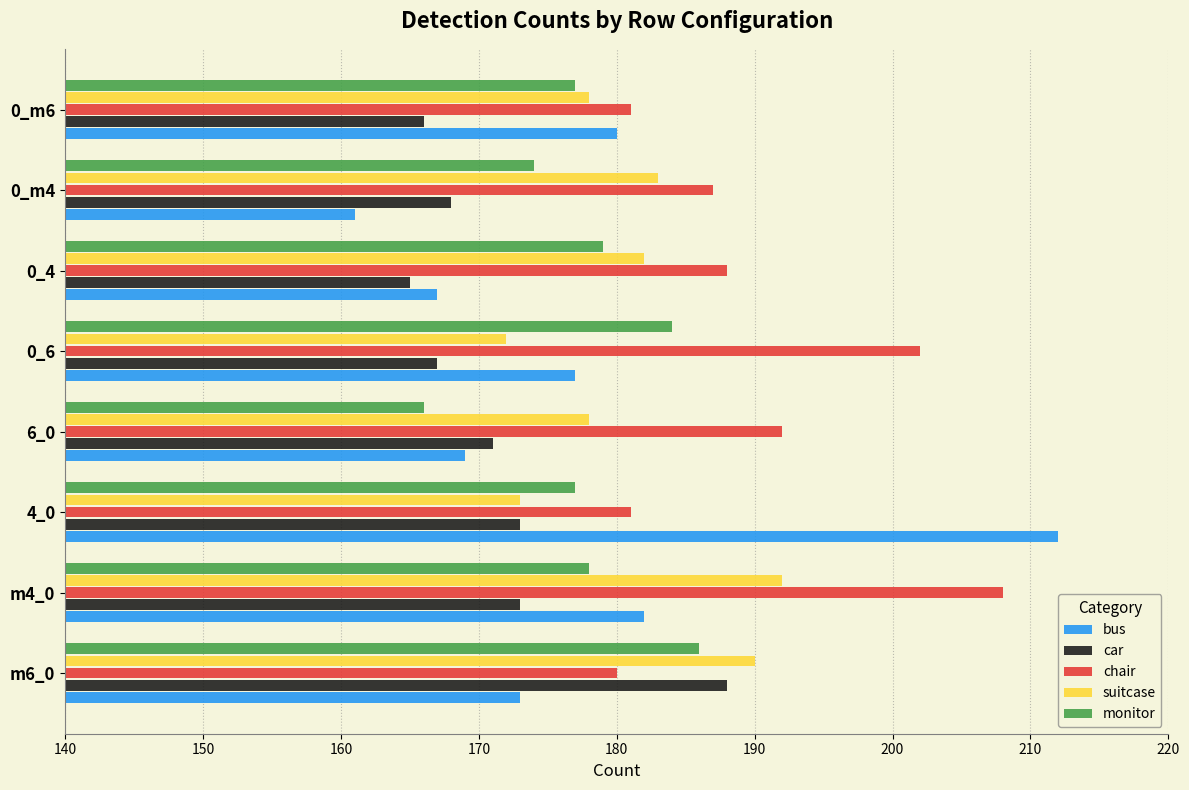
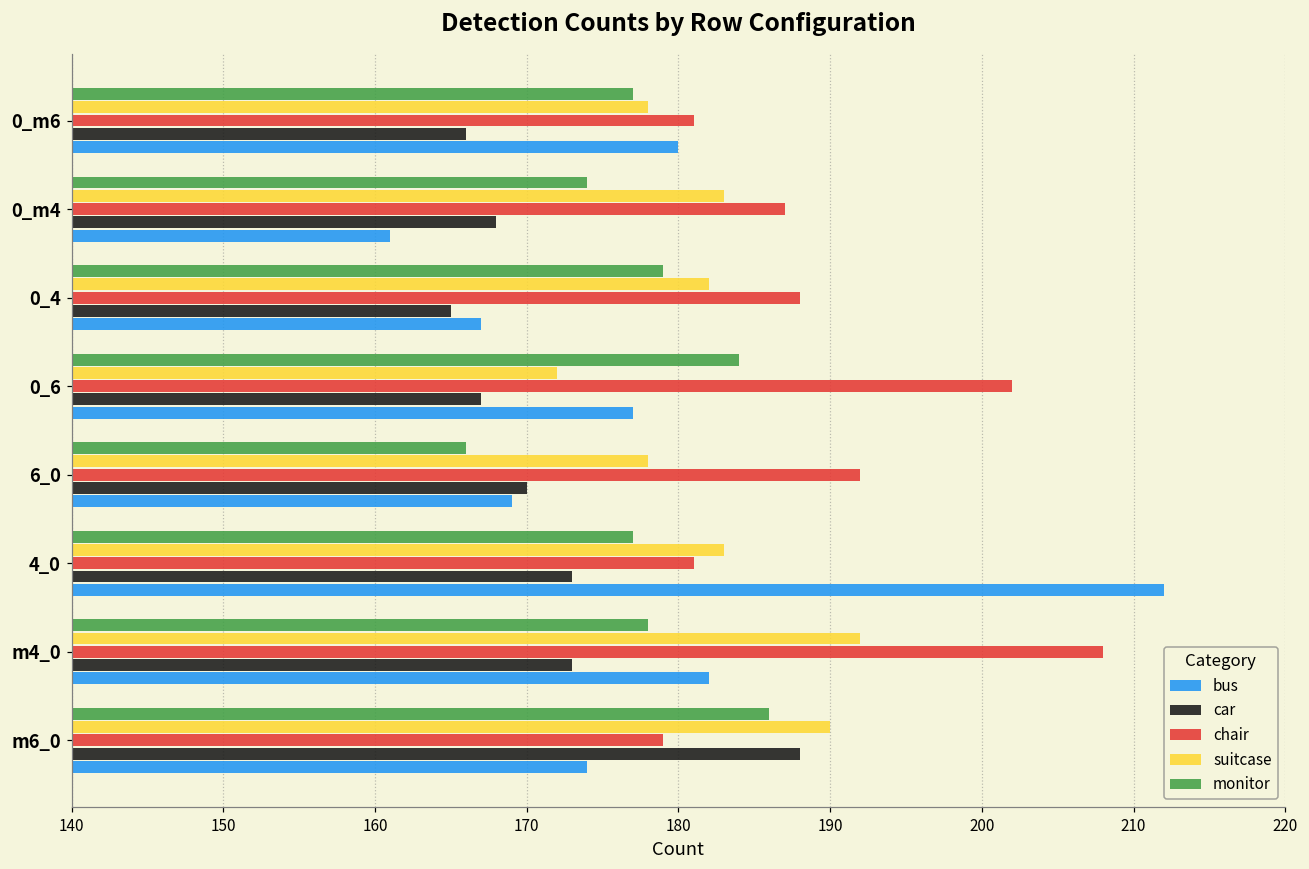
car, 6_0: 171 -> 170
suitcase, 4_0: 173 -> 183
chair, m6_0: 180 -> 179
bus, m6_0: 173 -> 174
